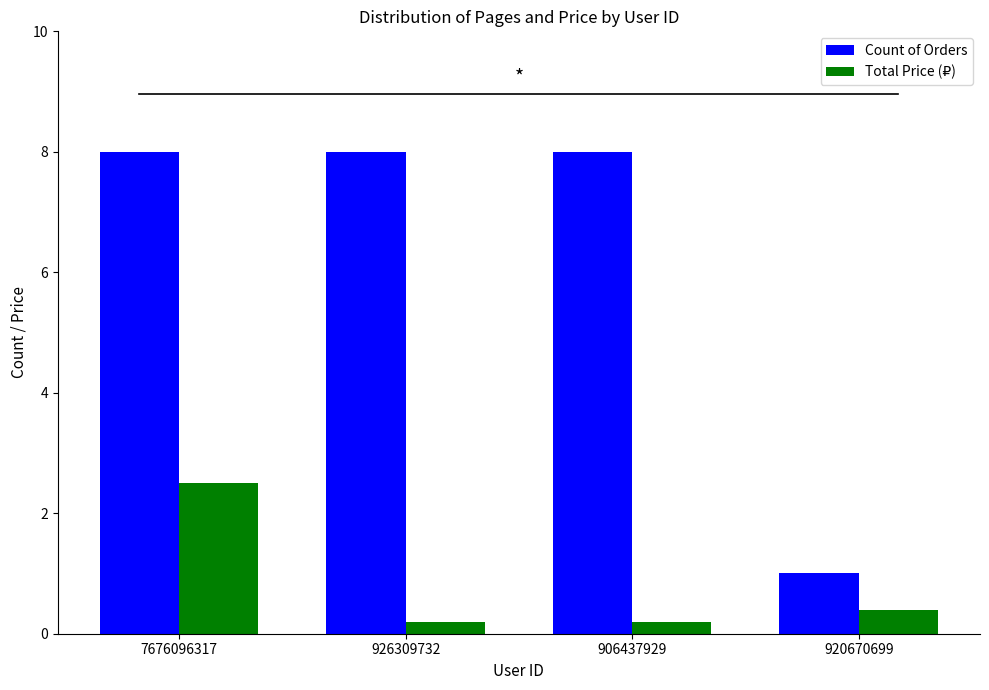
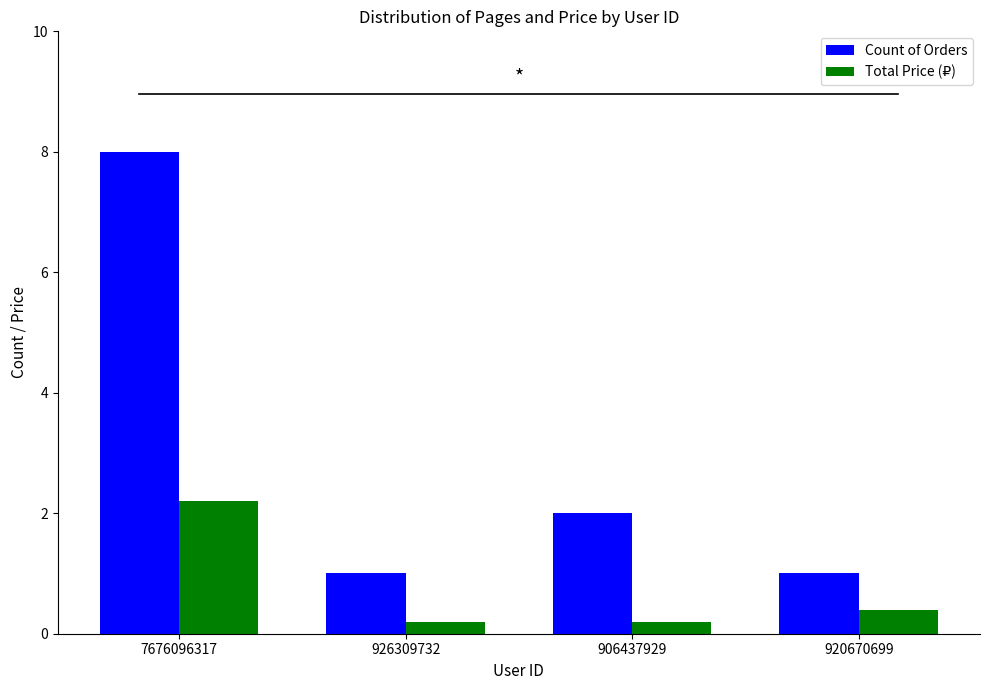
Total Price (₽), 7676096317: 2.5 -> 2.2
Count of Orders, 926309732: 8 -> 1
Count of Orders, 906437929: 8 -> 2
